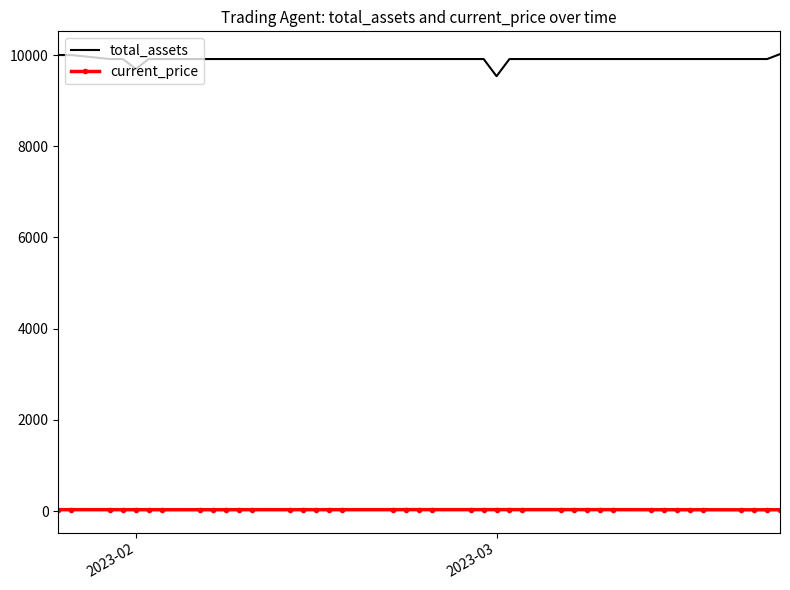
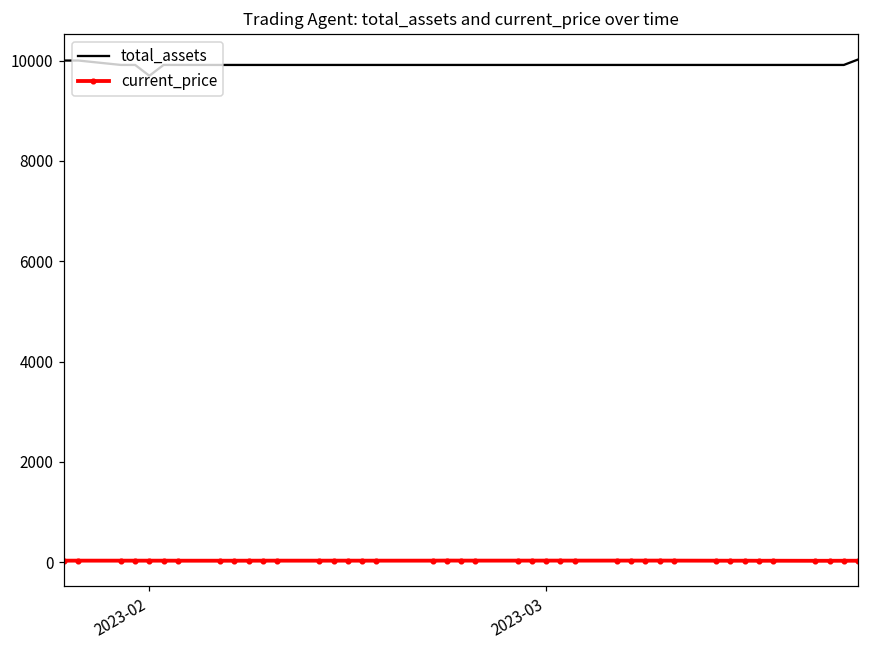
total_assets, 2023-03: 9500 -> 9900
